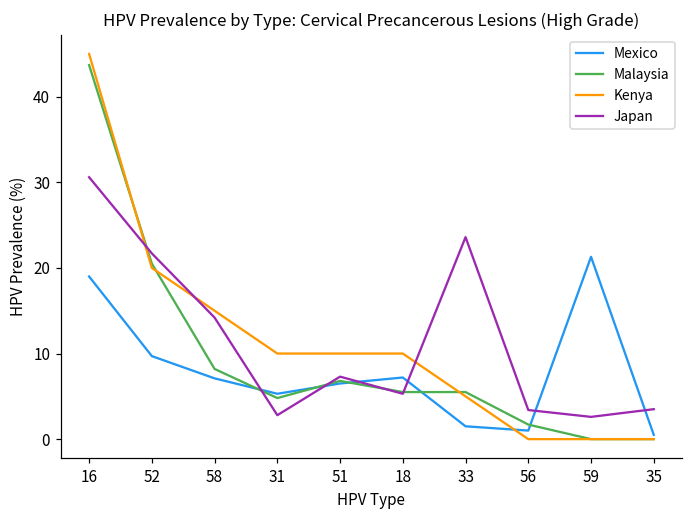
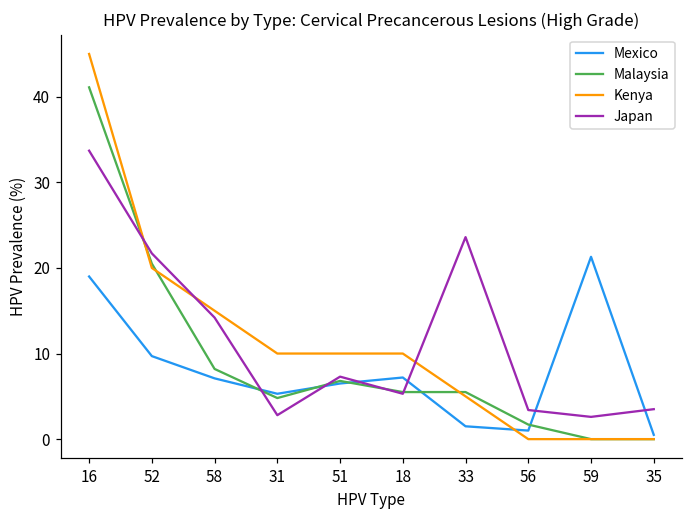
Malaysia, 16: 44 -> 41
Japan, 16: 31 -> 34
